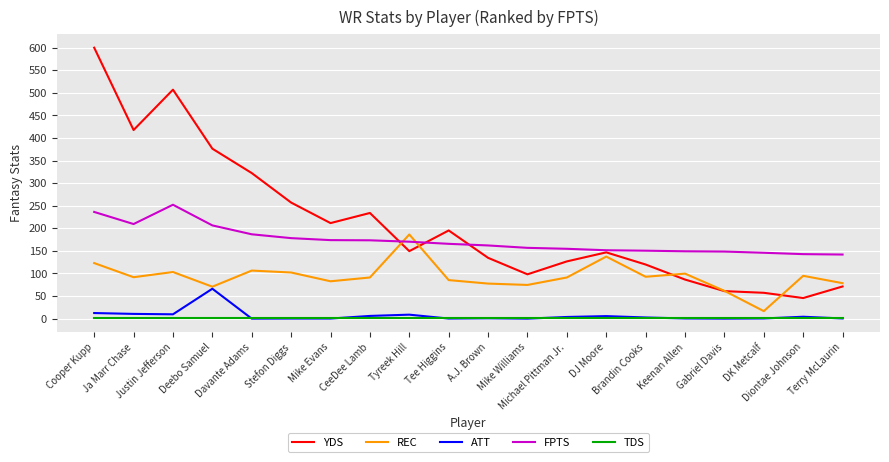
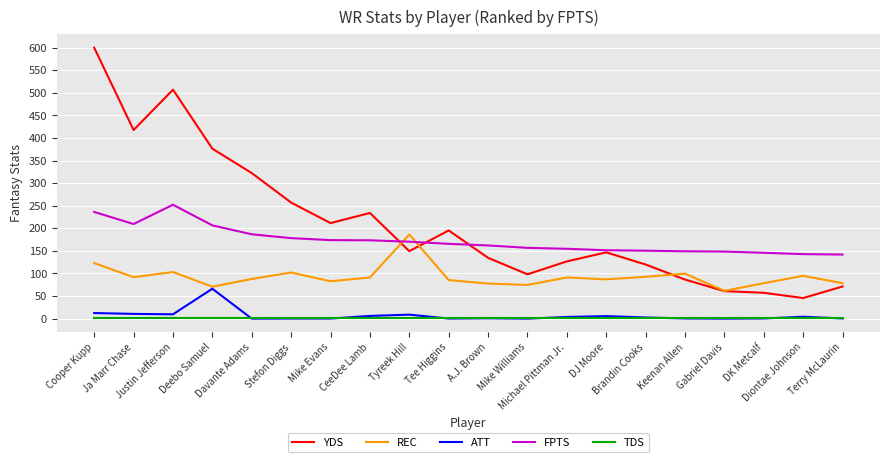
REC, Davante Adams: 110 -> 90
REC, DJ Moore: 140 -> 90
REC, DK Metcalf: 20 -> 80
